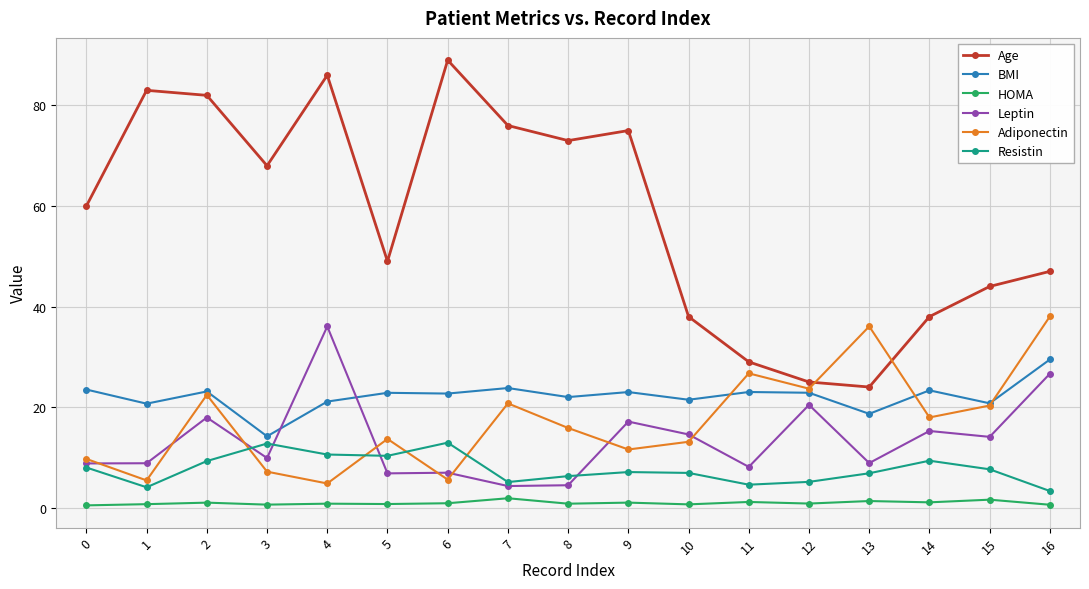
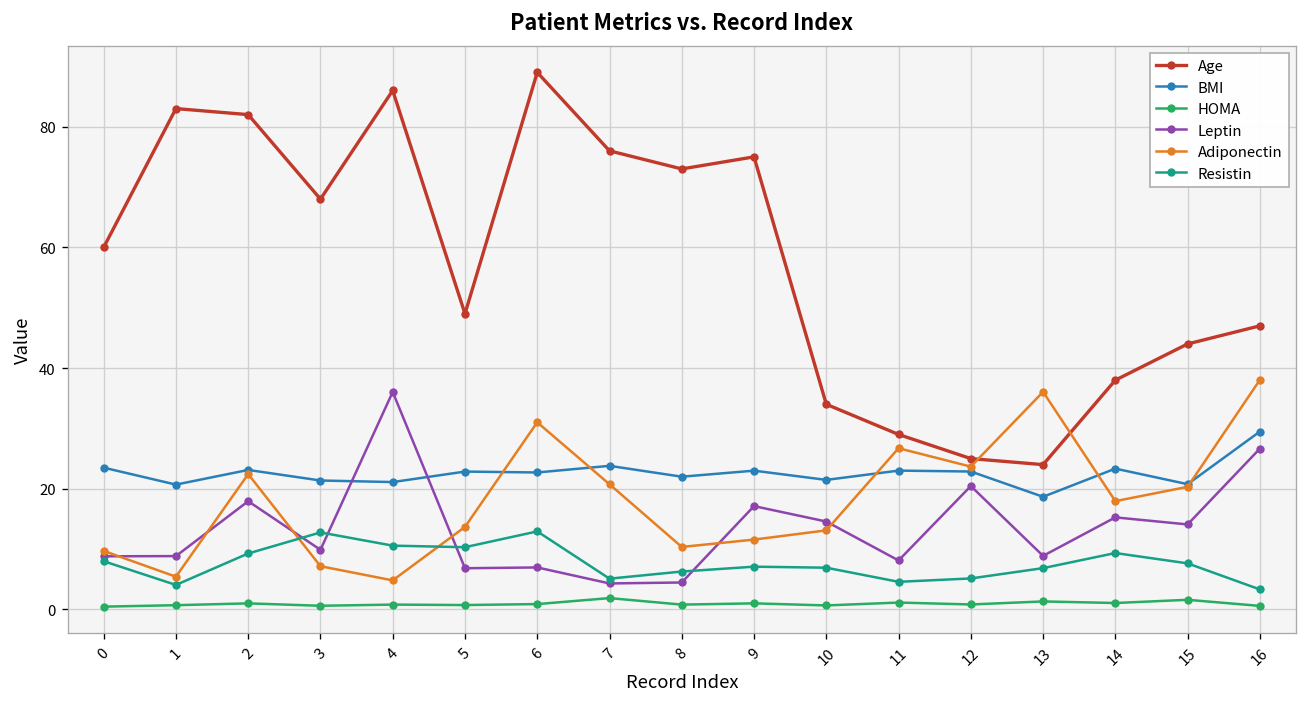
BMI, 3: 14 -> 21
Adiponectin, 6: 6 -> 31
Adiponectin, 8: 16 -> 10
Age, 10: 38 -> 34
